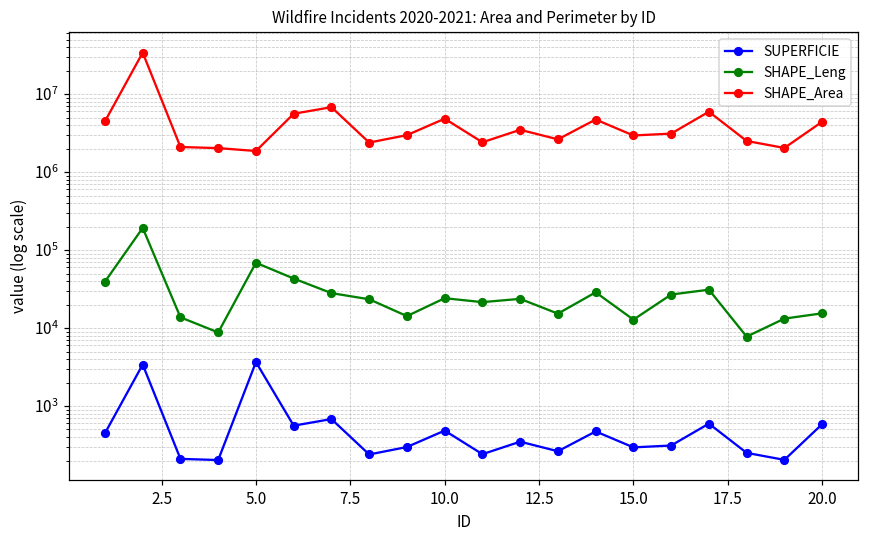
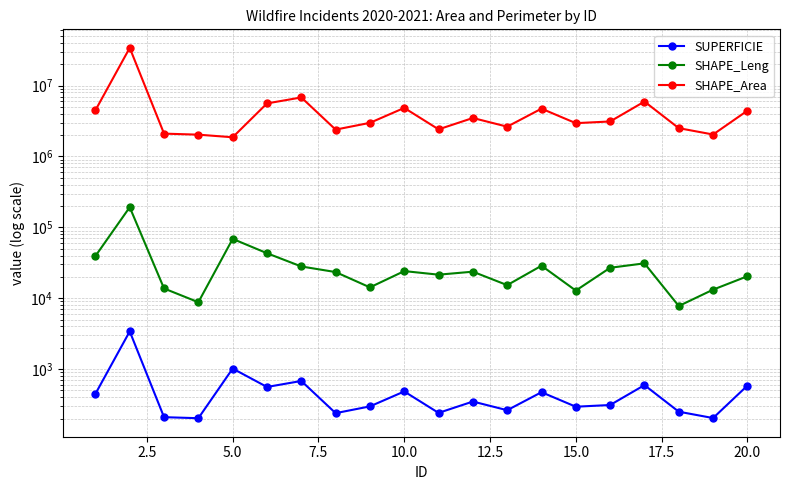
SUPERFICIE, 5.0: 4000 -> 1000
SHAPE_Leng, 20.0: 15000 -> 20000
